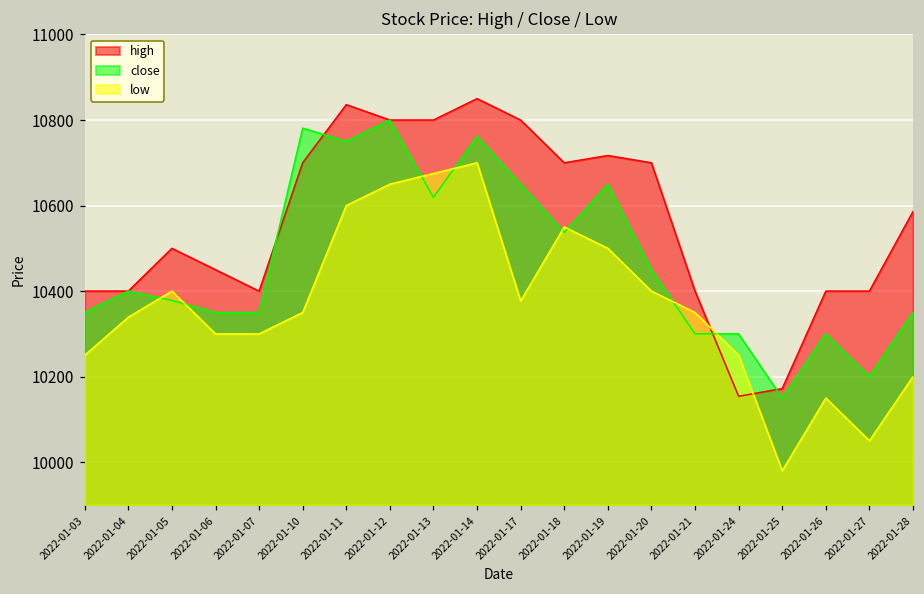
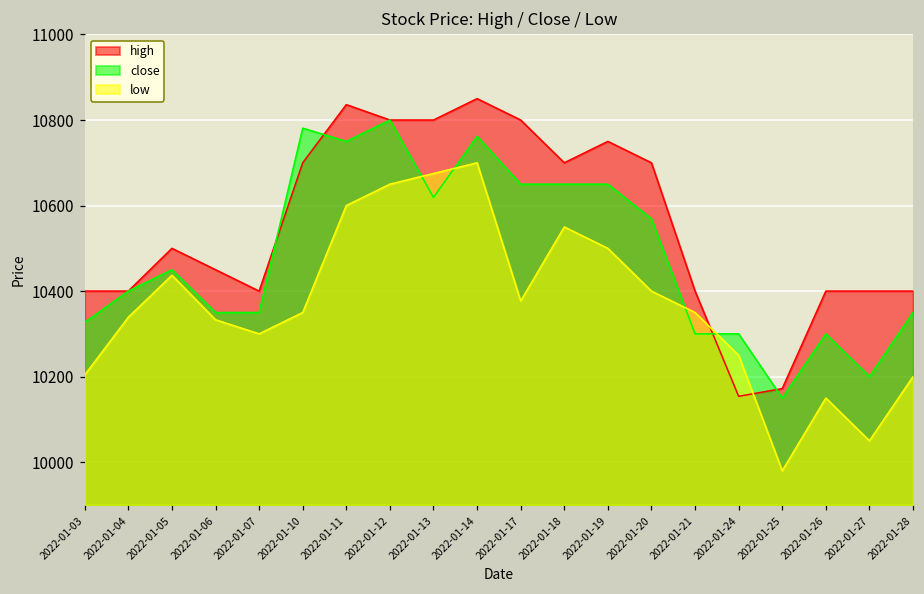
close, 2022-01-03: 10350 -> 10330
low, 2022-01-03: 10250 -> 10200
close, 2022-01-05: 10380 -> 10450
low, 2022-01-05: 10400 -> 10440
low, 2022-01-06: 10300 -> 10330
close, 2022-01-18: 10540 -> 10650
high, 2022-01-19: 10720 -> 10750
close, 2022-01-20: 10450 -> 10570
high, 2022-01-28: 10590 -> 10400
